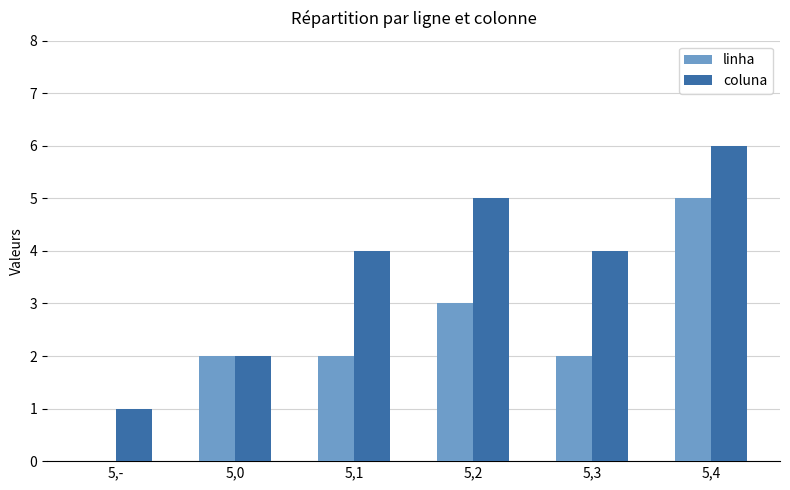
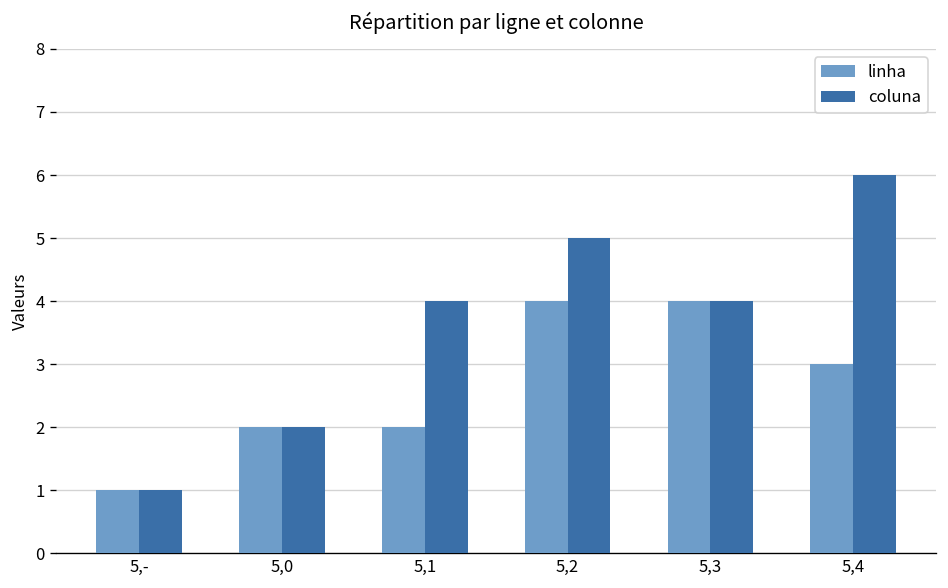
linha, 5,-: 0 -> 1
linha, 5,2: 3 -> 4
linha, 5,3: 2 -> 4
linha, 5,4: 5 -> 3
